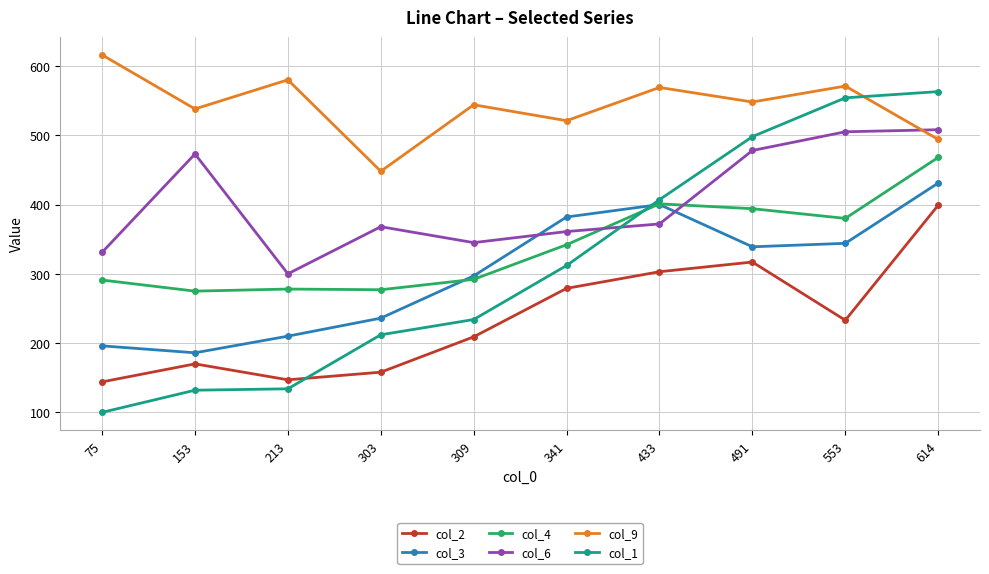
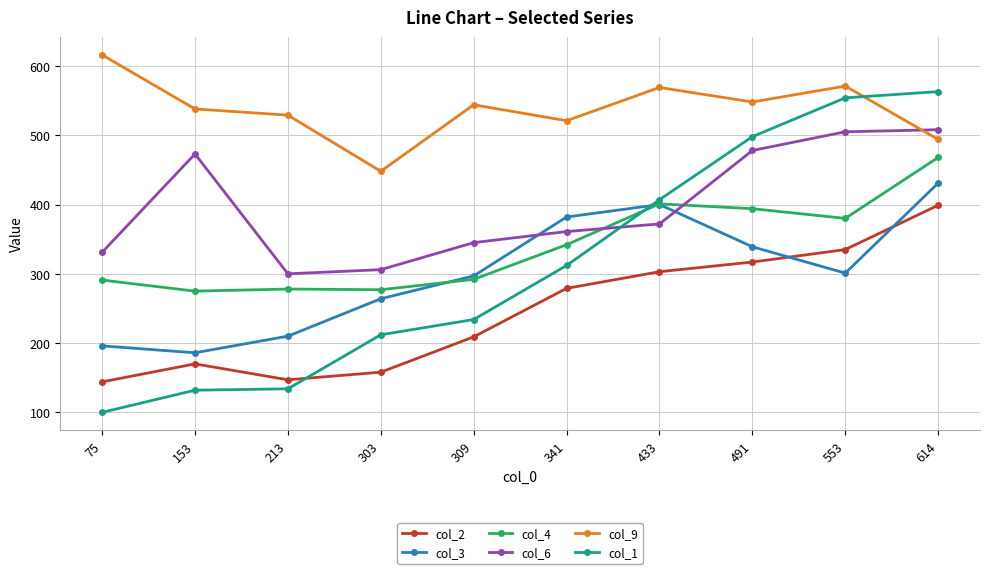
col_9, 213: 580 -> 530
col_3, 303: 240 -> 260
col_6, 303: 370 -> 310
col_2, 553: 230 -> 340
col_3, 553: 340 -> 300
